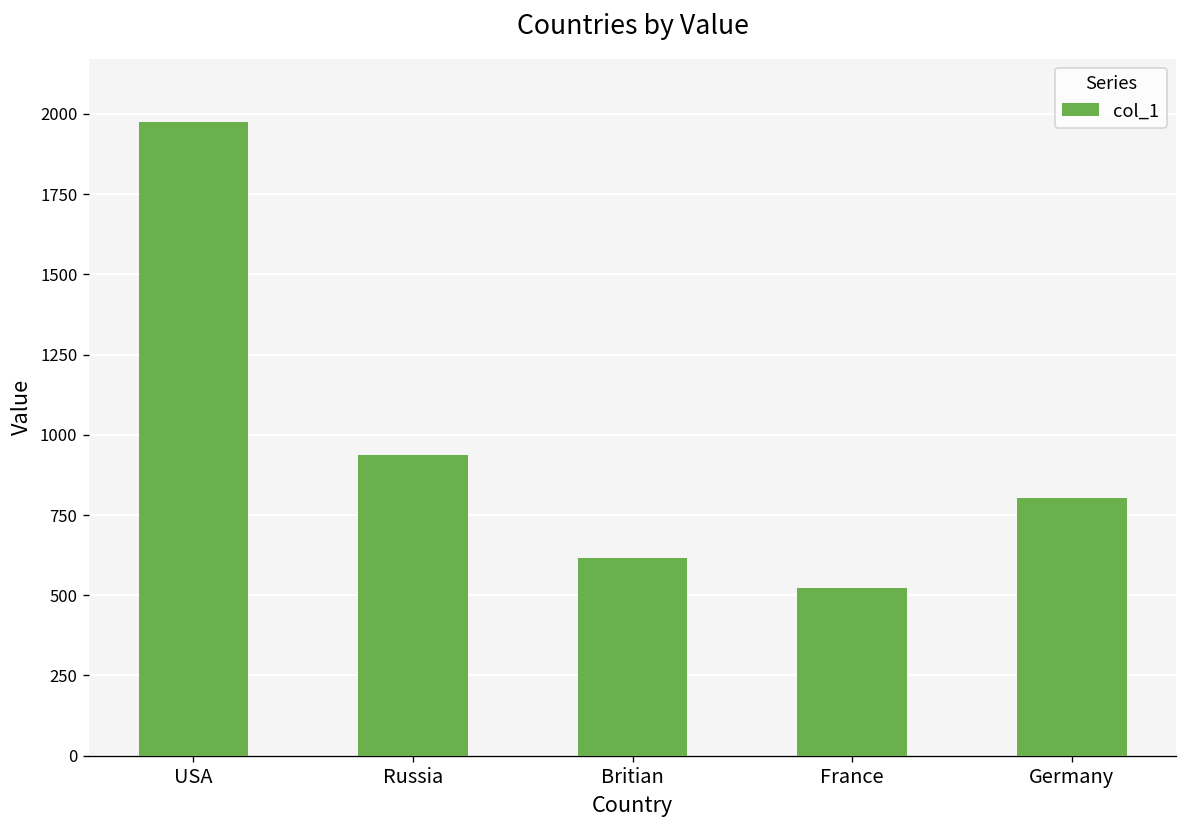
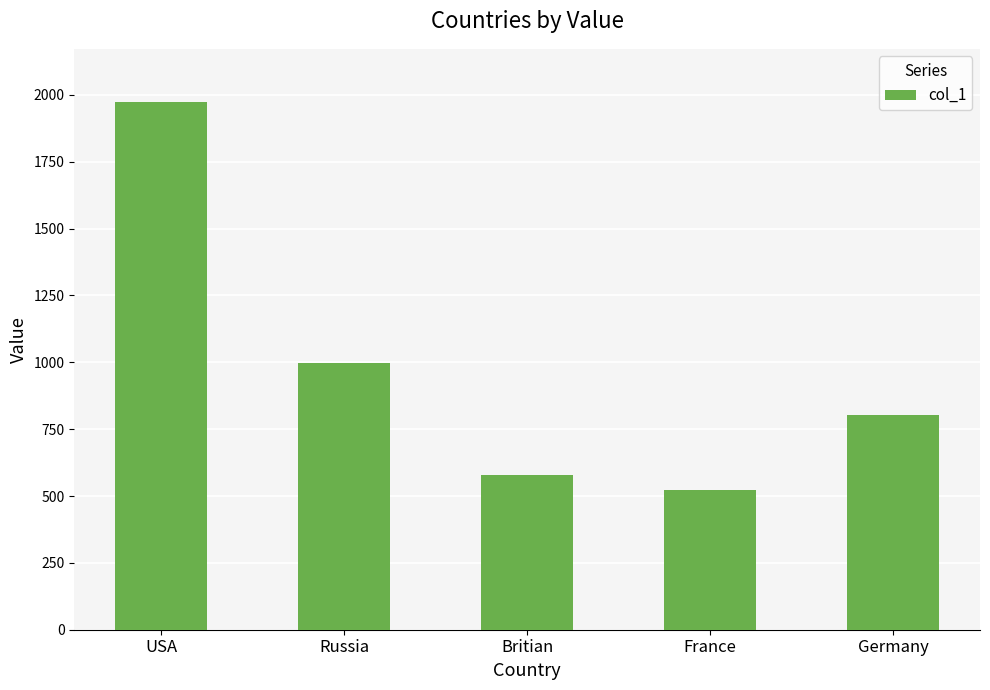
Russia: 940 -> 1000
Britian: 620 -> 580
